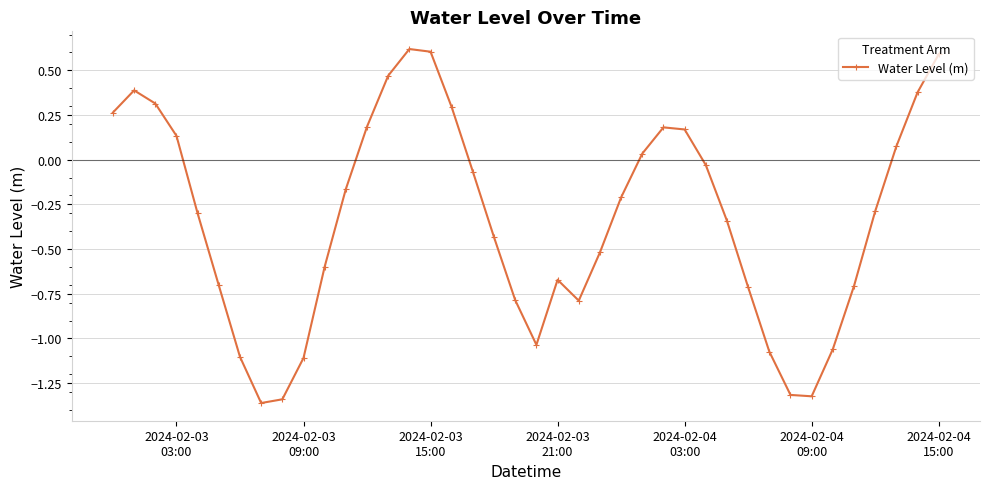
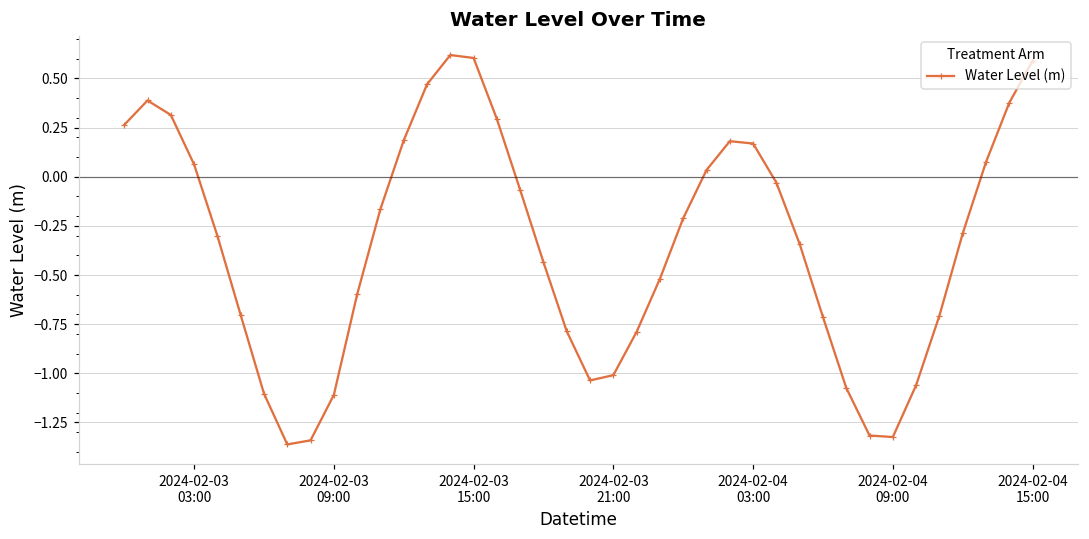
2024-02-03 03:00: 0.13 -> 0.06
2024-02-03 21:00: -0.67 -> -1.01
